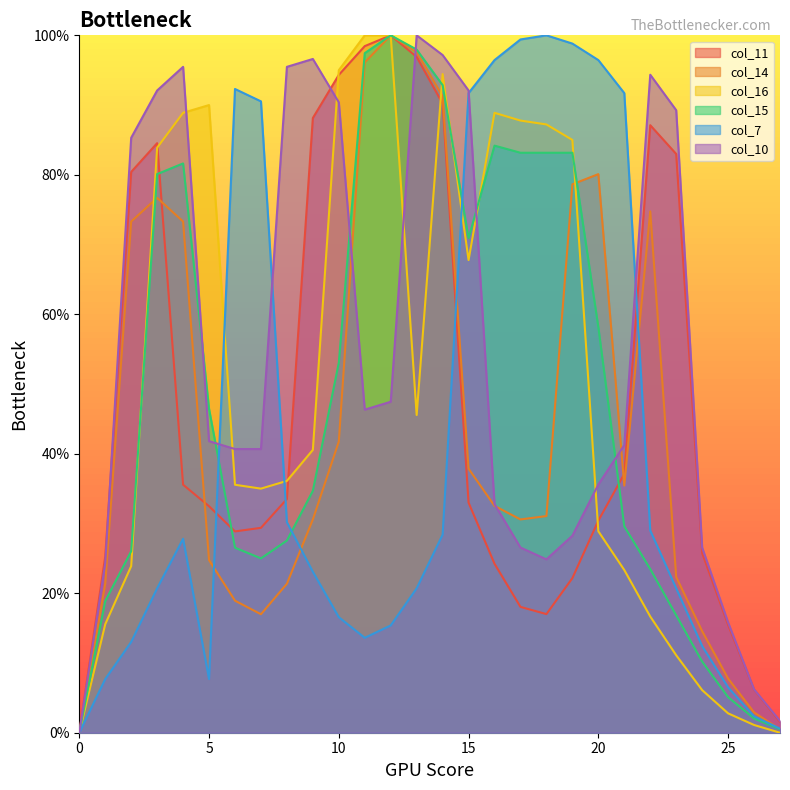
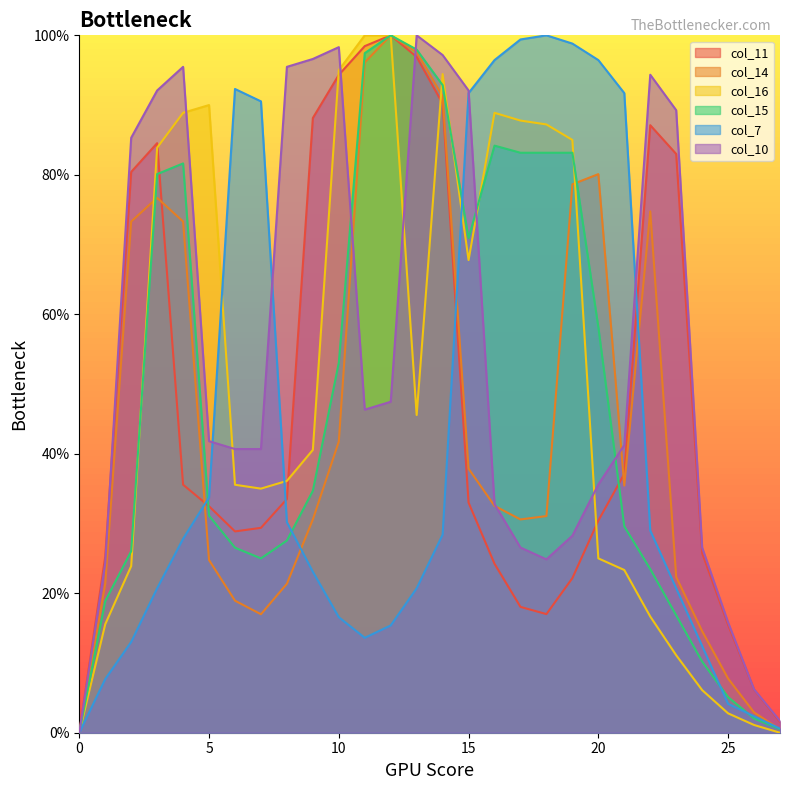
col_15, 5: 46% -> 31%
col_7, 5: 8% -> 34%
col_10, 10: 90% -> 98%
col_16, 20: 29% -> 25%
col_7, 25: 7% -> 4%
